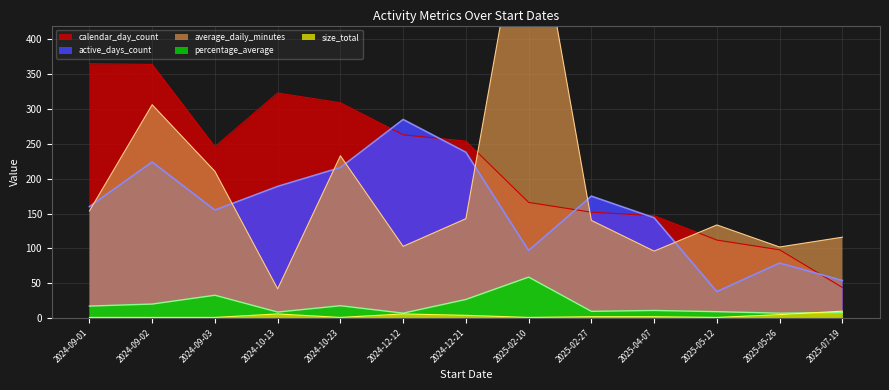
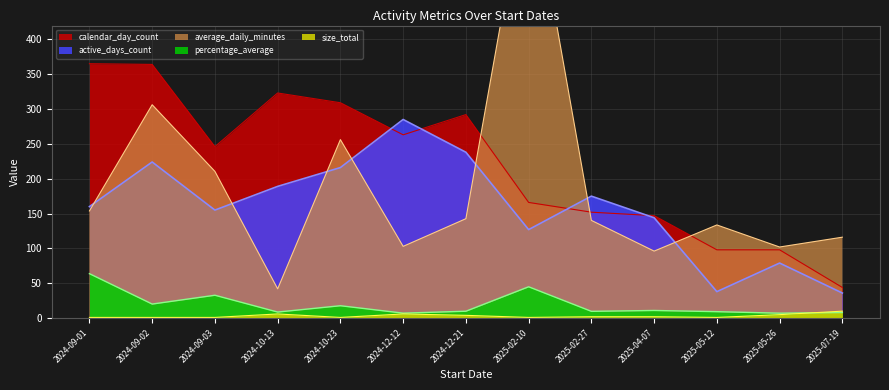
percentage_average, 2024-09-01: 20 -> 60
average_daily_minutes, 2024-10-23: 230 -> 260
calendar_day_count, 2024-12-21: 250 -> 290
percentage_average, 2024-12-21: 30 -> 10
active_days_count, 2025-02-10: 100 -> 130
percentage_average, 2025-02-10: 60 -> 40
calendar_day_count, 2025-05-12: 110 -> 100
active_days_count, 2025-07-19: 50 -> 40
